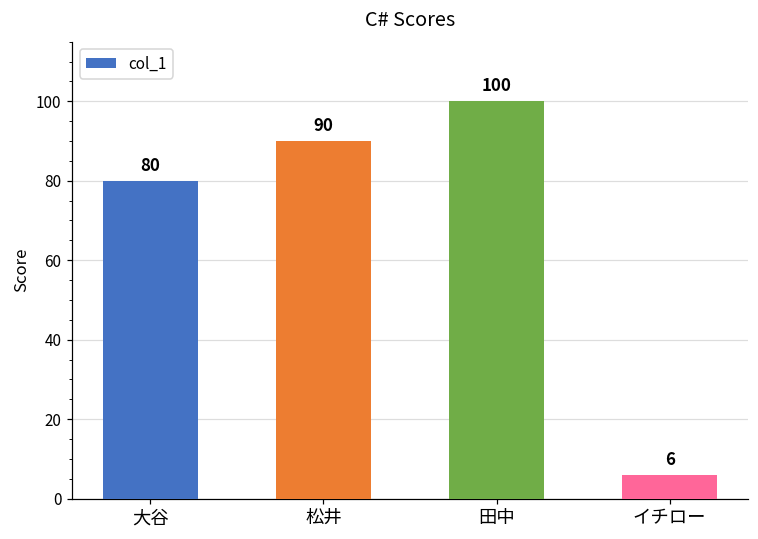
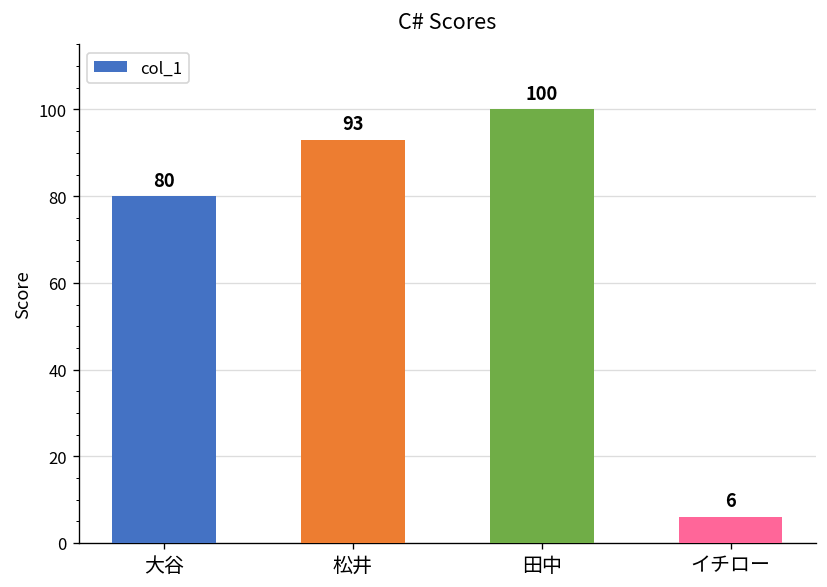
松井: 90 -> 93
